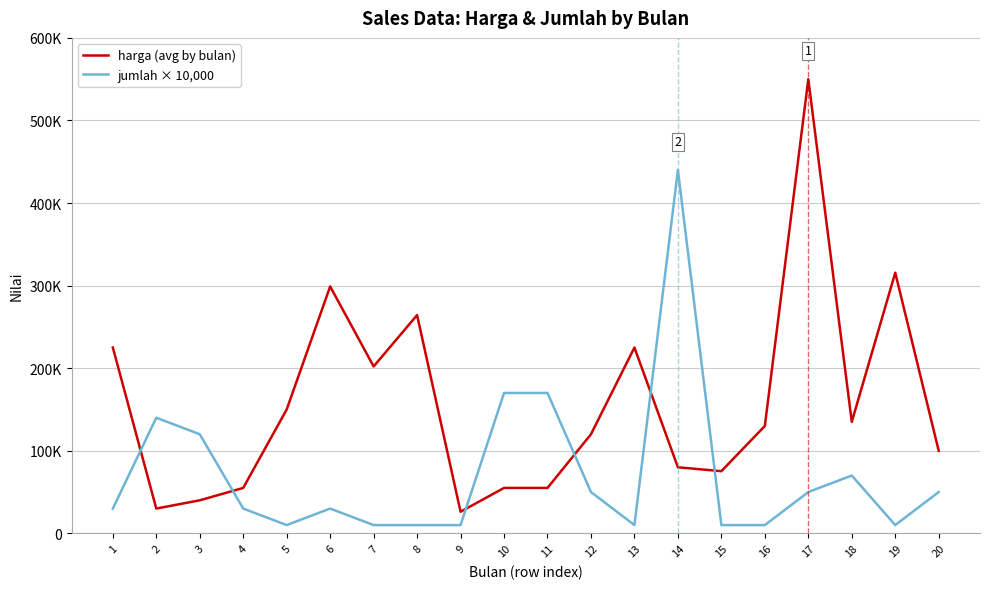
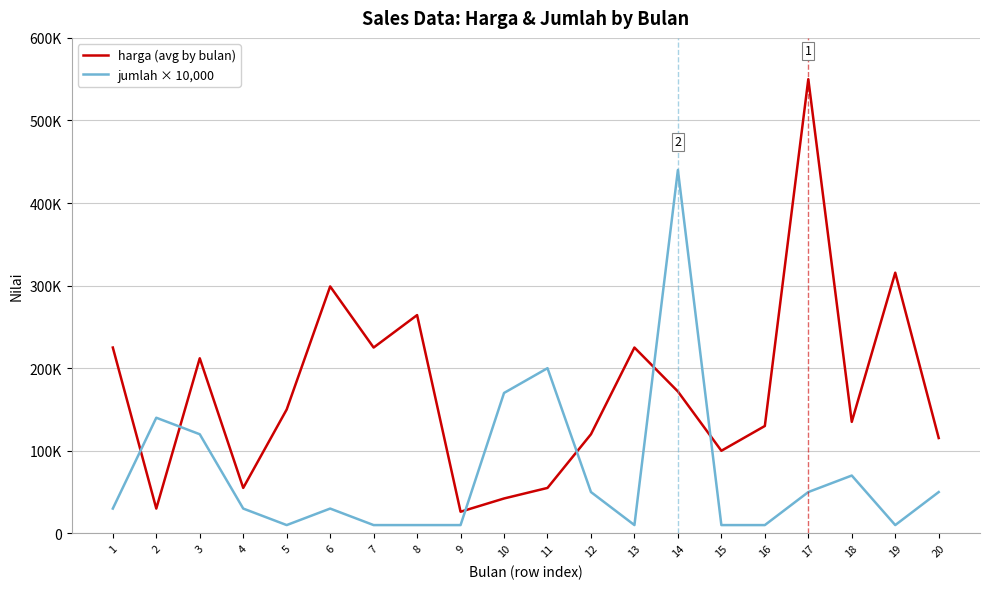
harga (avg by bulan), 3: 40000 -> 210000
harga (avg by bulan), 7: 200000 -> 230000
harga (avg by bulan), 10: 60000 -> 40000
jumlah × 10,000, 11: 170000 -> 200000
harga (avg by bulan), 14: 80000 -> 170000
harga (avg by bulan), 15: 80000 -> 100000
harga (avg by bulan), 20: 100000 -> 120000
